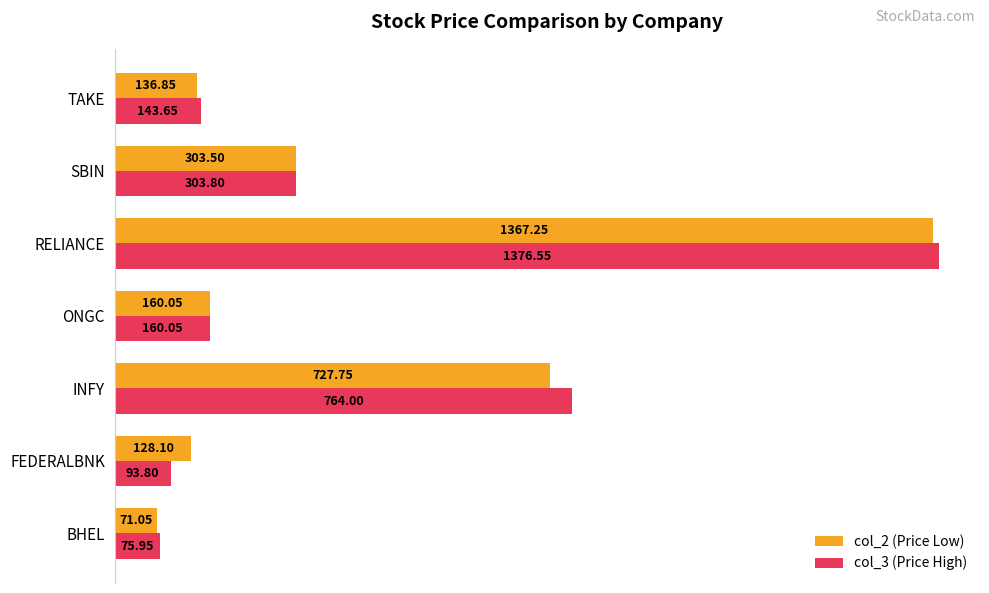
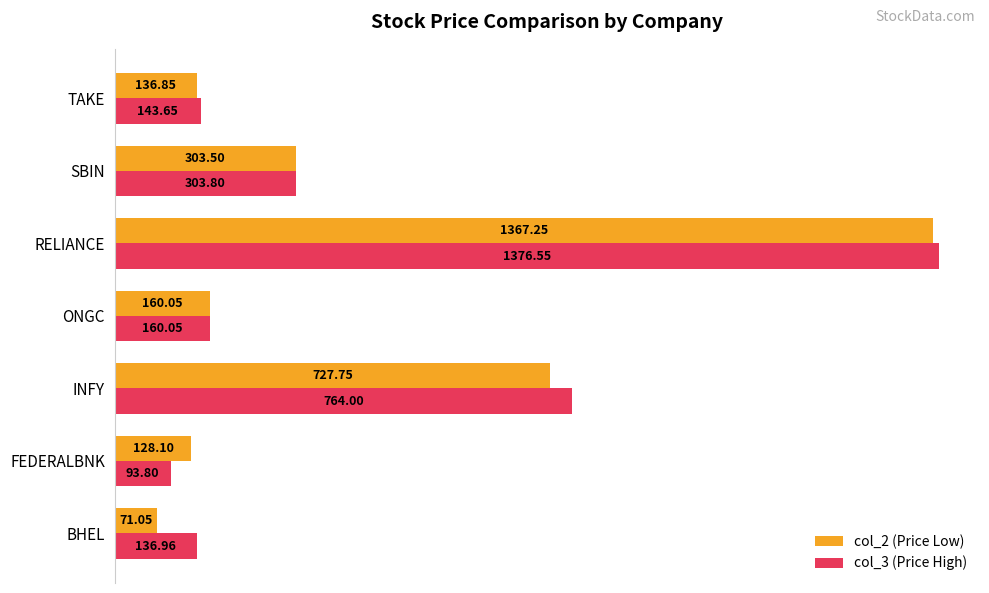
col_3 (Price High), BHEL: 75.95 -> 136.96
